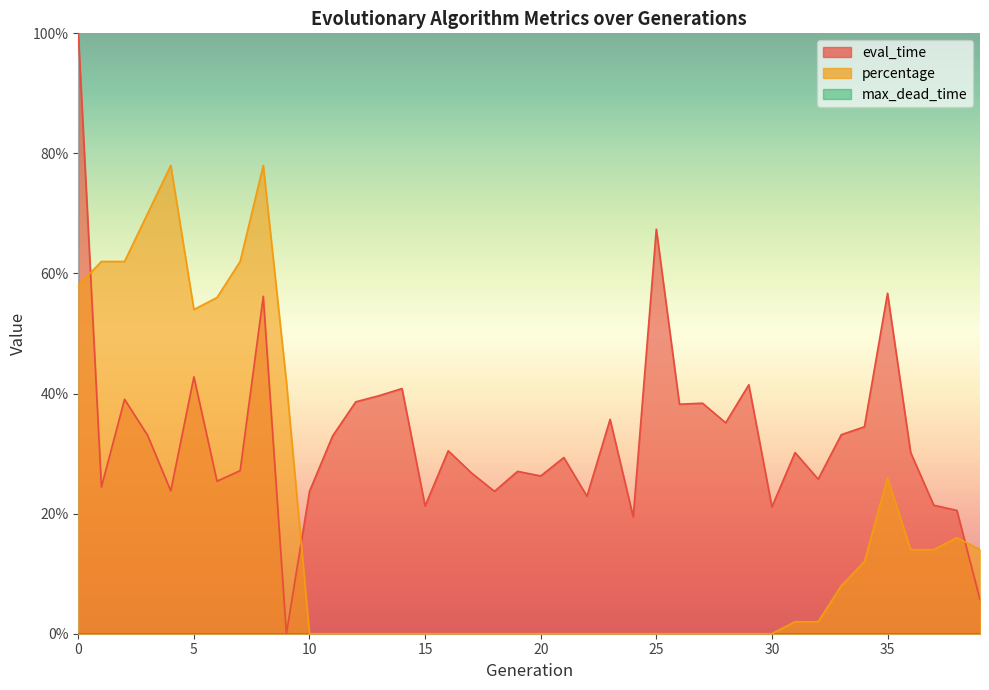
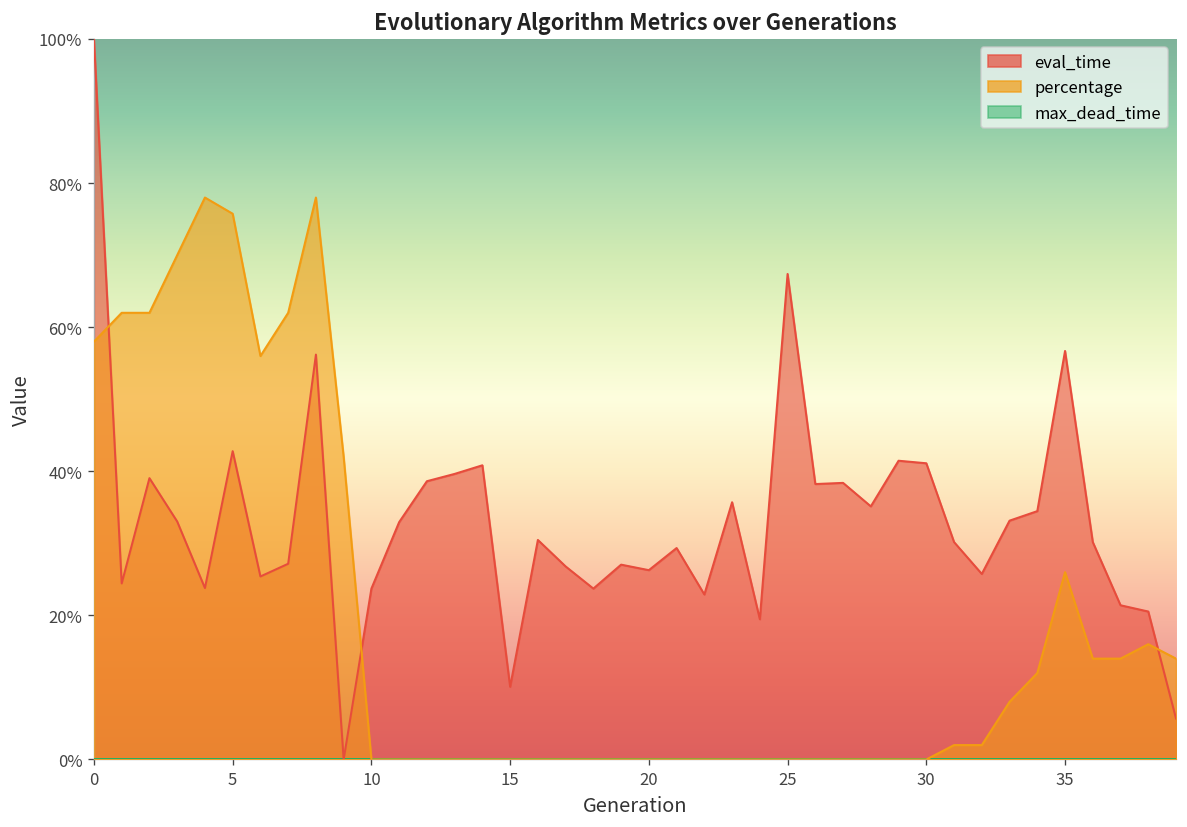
percentage, 5: 54% -> 76%
eval_time, 15: 21% -> 10%
eval_time, 30: 21% -> 41%
